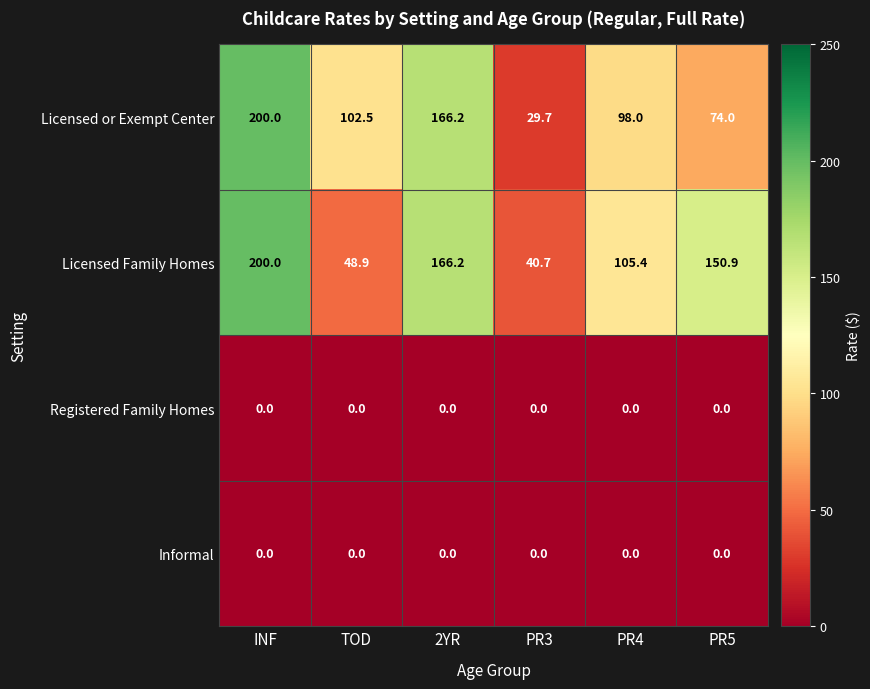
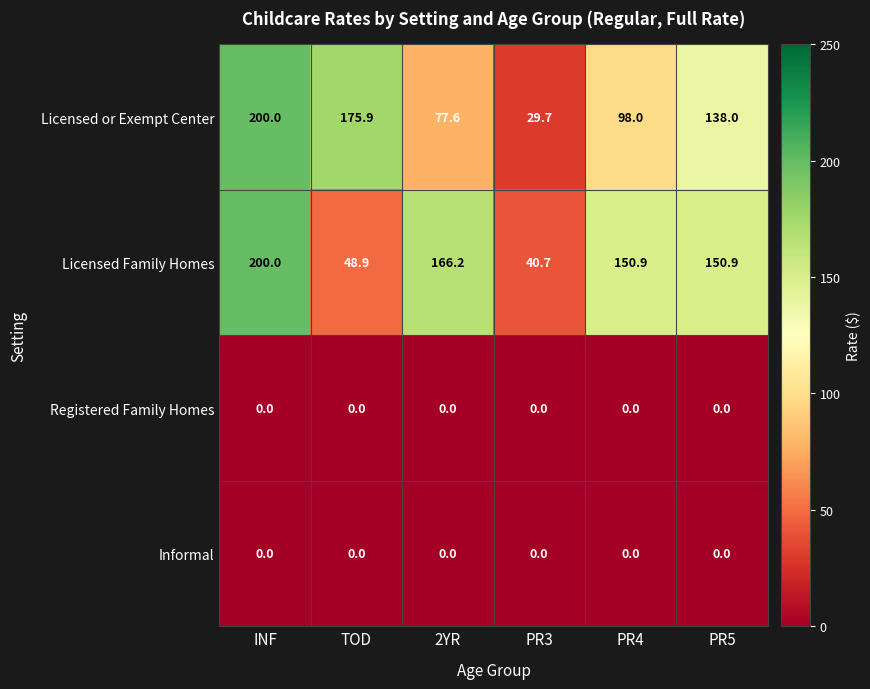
Licensed or Exempt Center, TOD: 102.5 -> 175.9
Licensed or Exempt Center, 2YR: 166.2 -> 77.6
Licensed or Exempt Center, PR5: 74.0 -> 138.0
Licensed Family Homes, PR4: 105.4 -> 150.9
